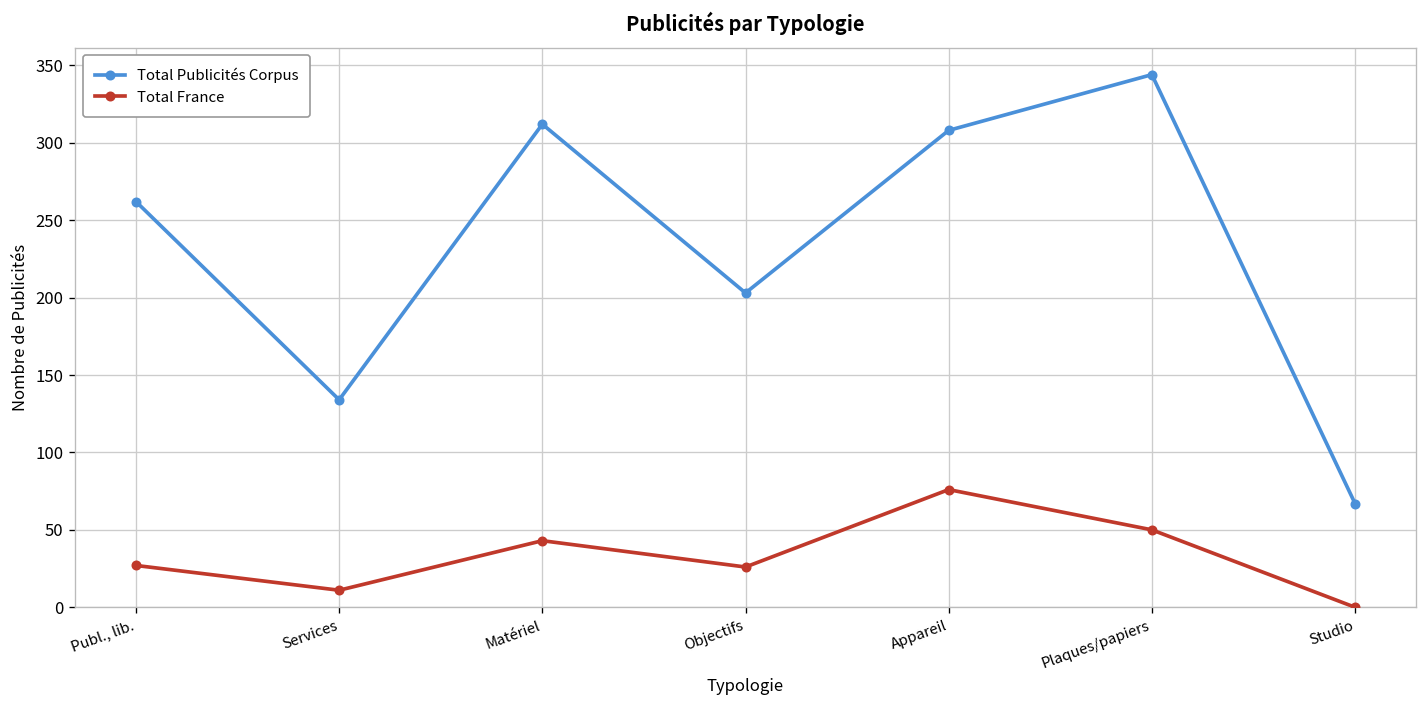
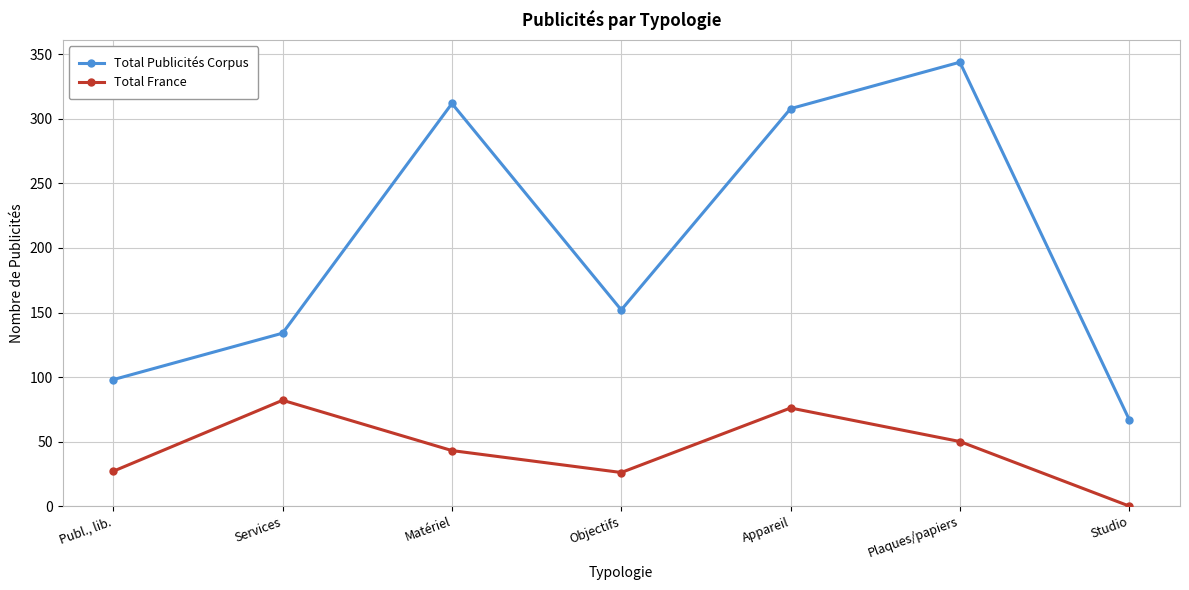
Total Publicités Corpus, Publ., lib.: 262 -> 98
Total France, Services: 11 -> 82
Total Publicités Corpus, Objectifs: 203 -> 152
